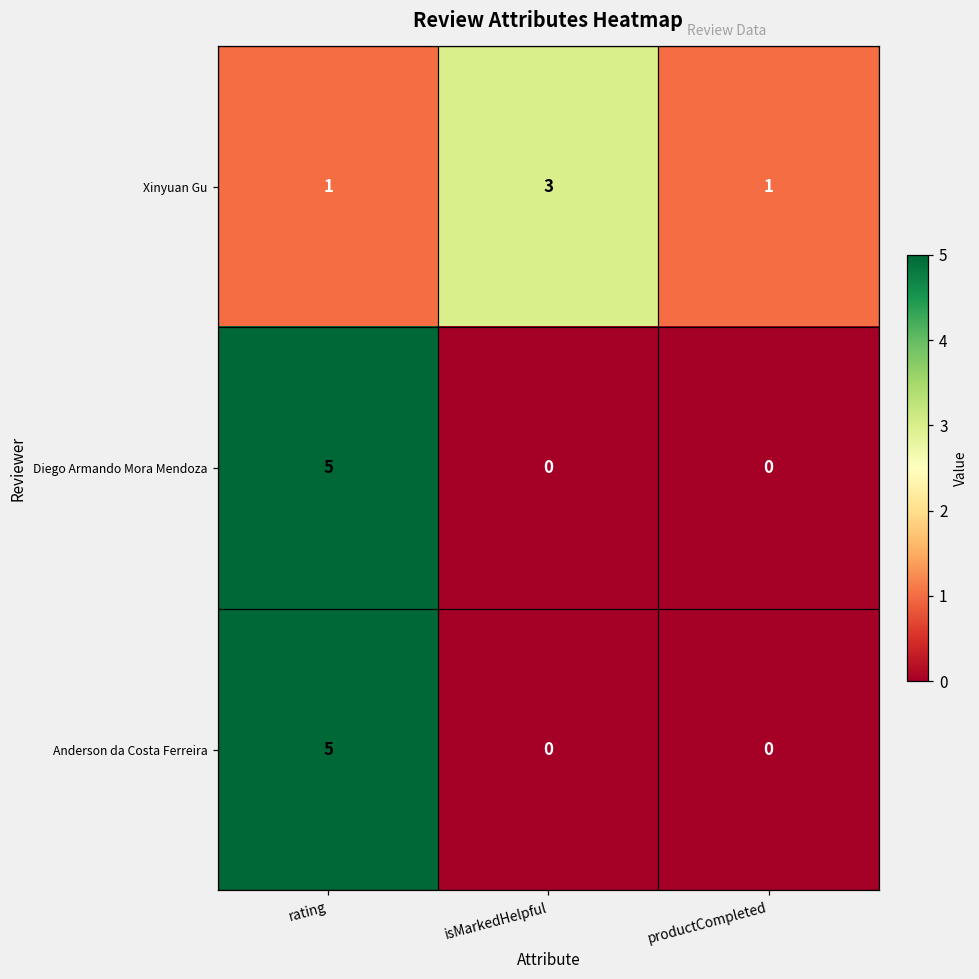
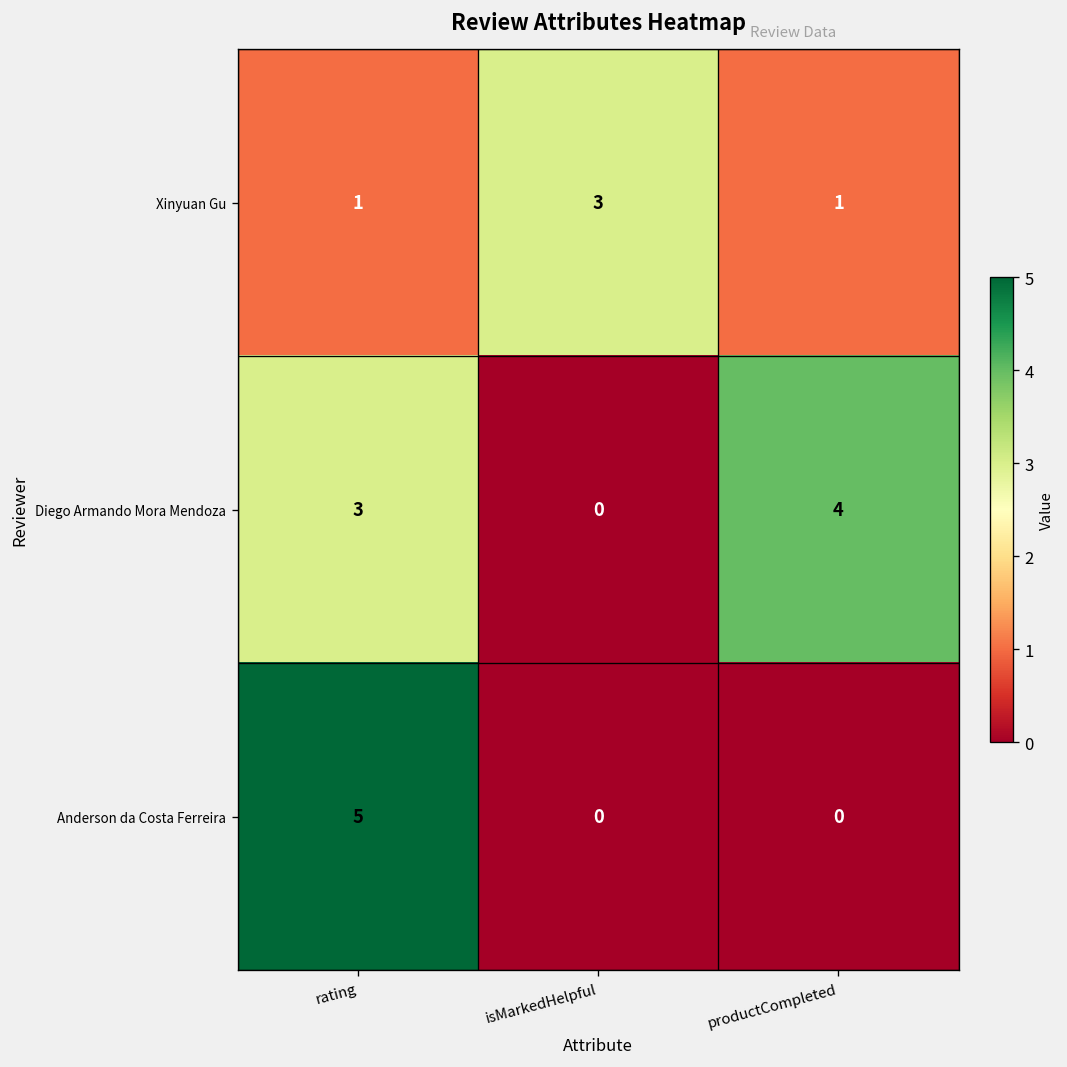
Diego Armando Mora Mendoza, rating: 5 -> 3
Diego Armando Mora Mendoza, productCompleted: 0 -> 4
